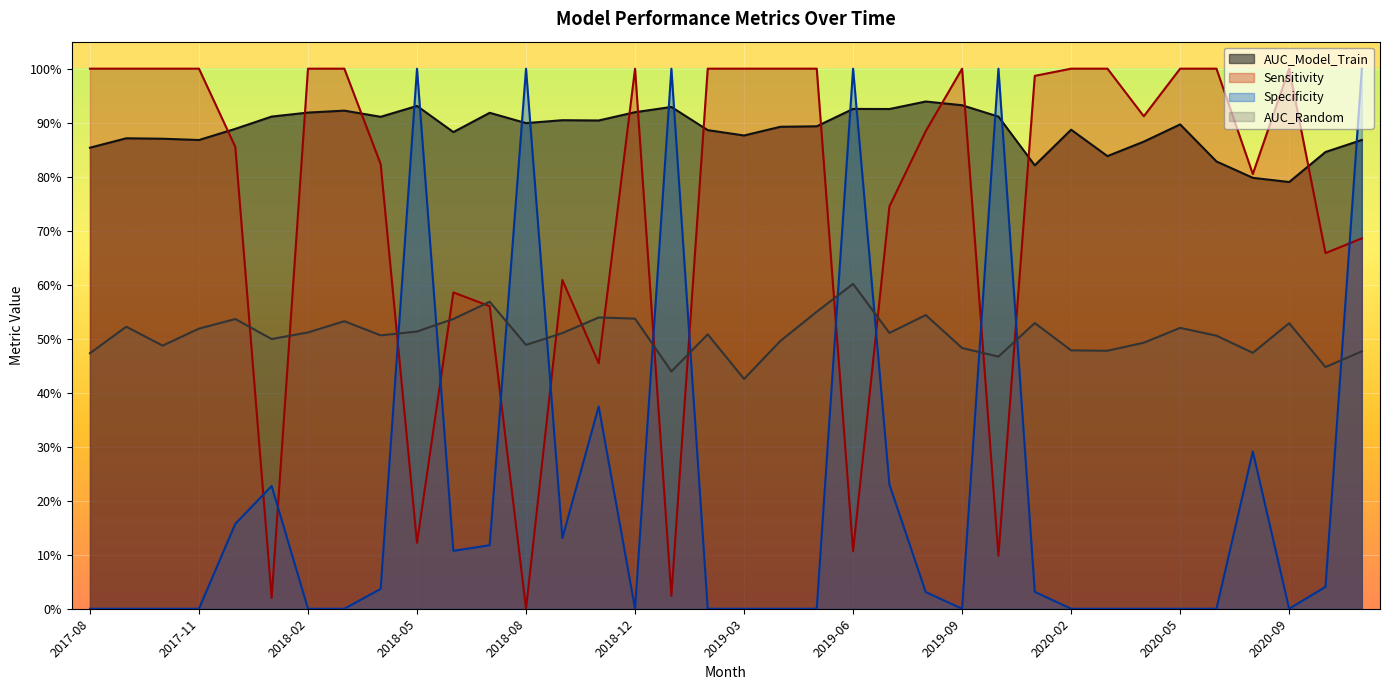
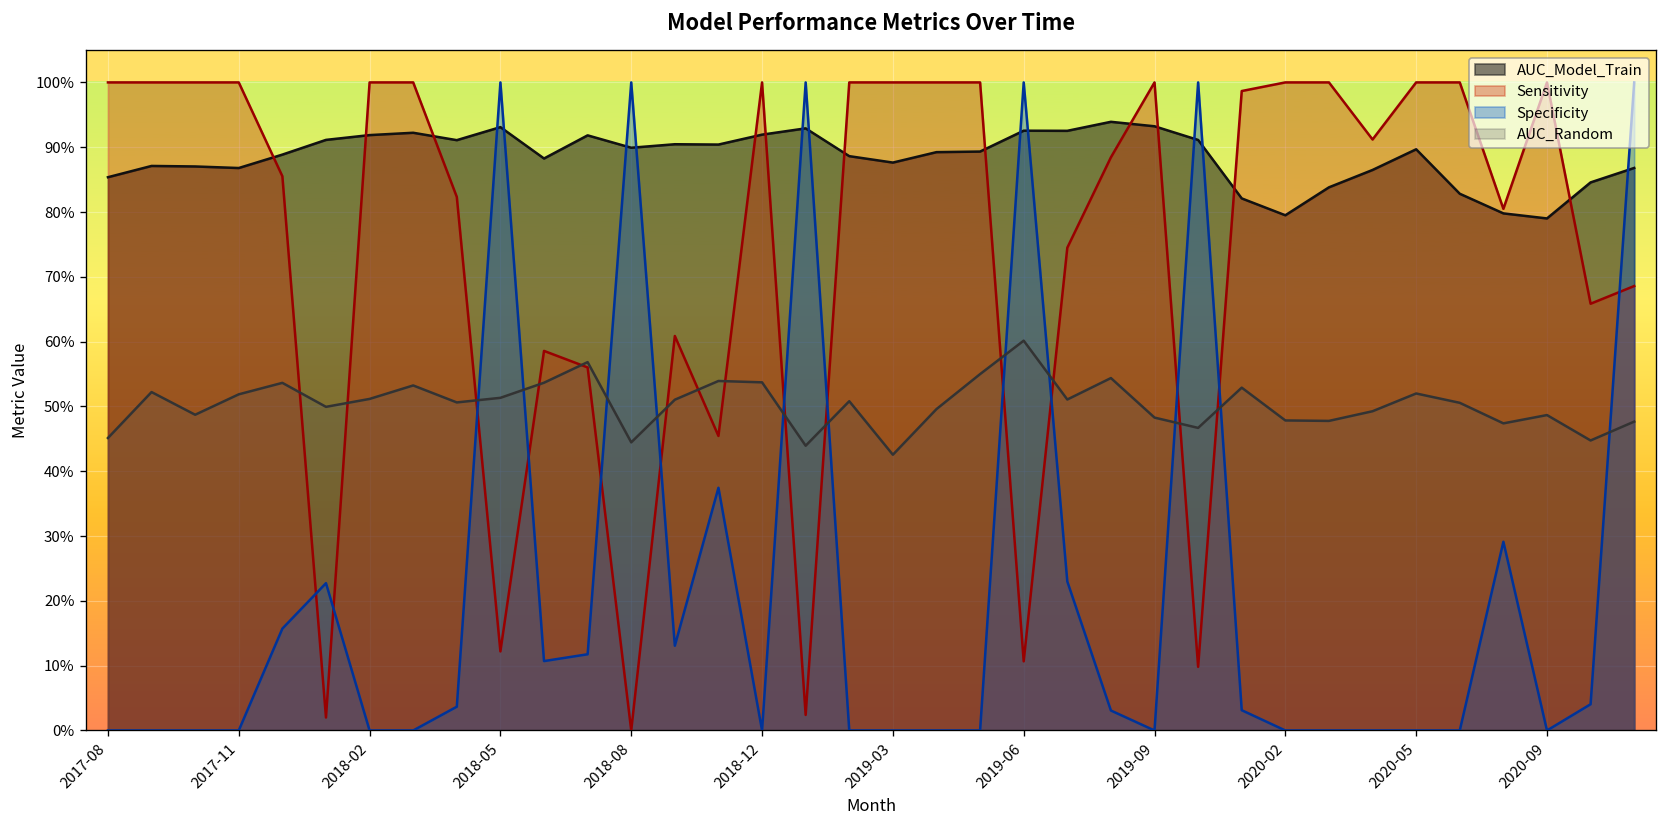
AUC_Random, 2017-08: 47% -> 45%
AUC_Random, 2018-08: 49% -> 44%
AUC_Model_Train, 2020-02: 89% -> 80%
AUC_Random, 2020-09: 53% -> 49%
